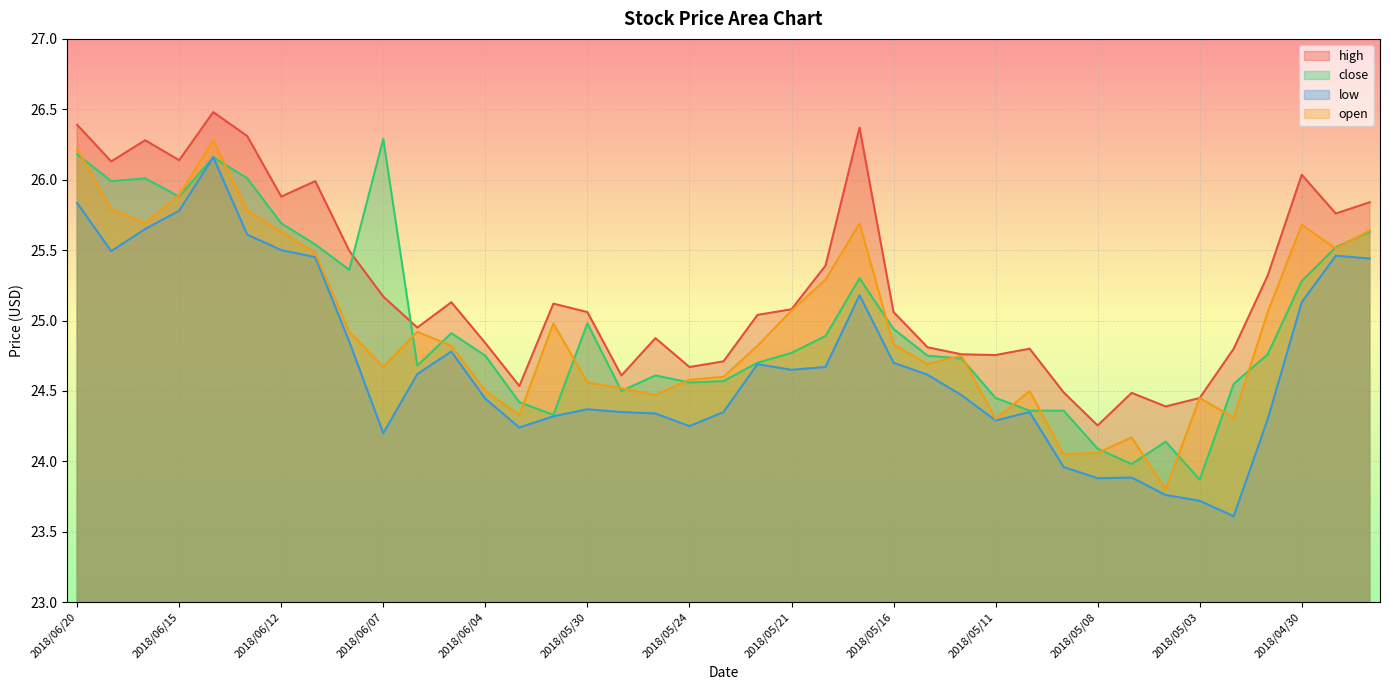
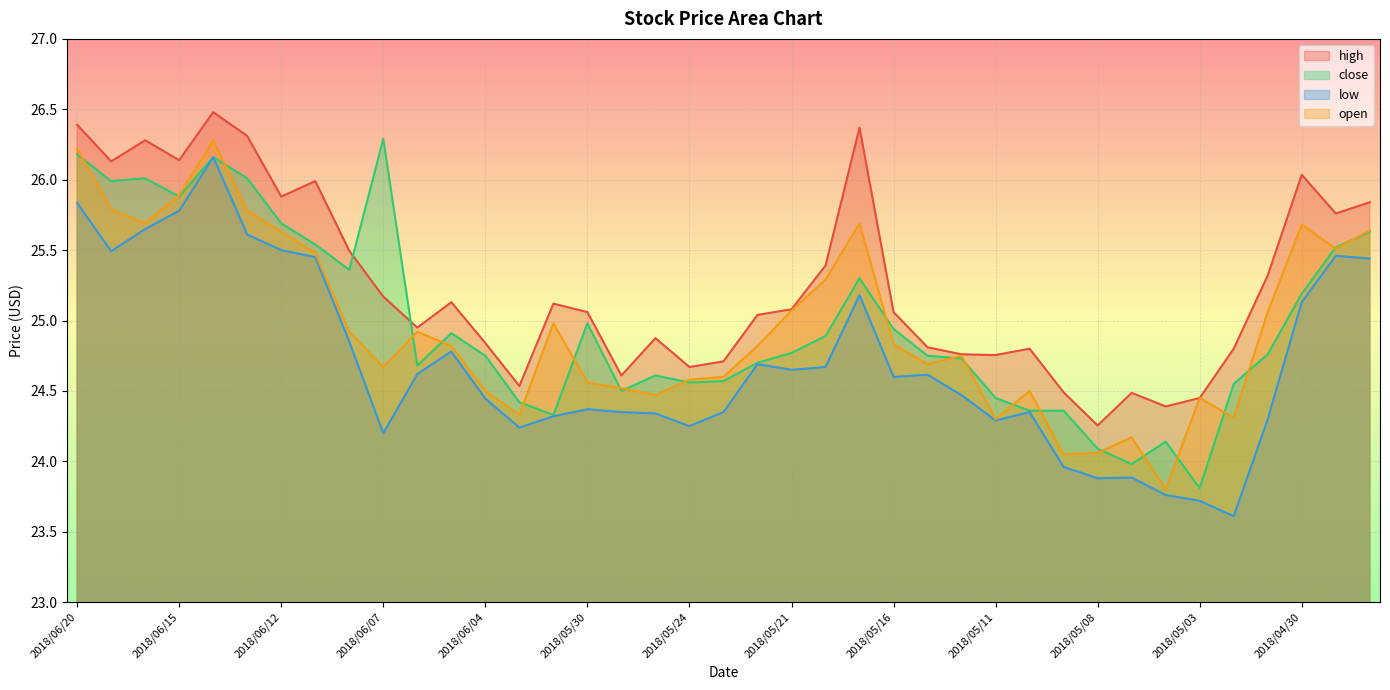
low, 2018/05/16: 24.7 -> 24.6
close, 2018/05/03: 23.87 -> 23.81
close, 2018/04/30: 25.28 -> 25.19
